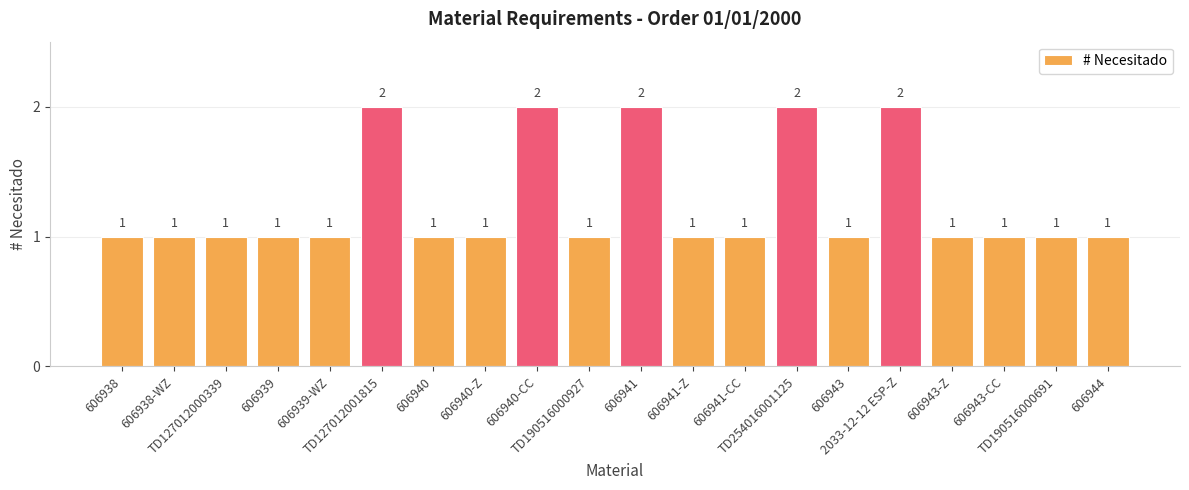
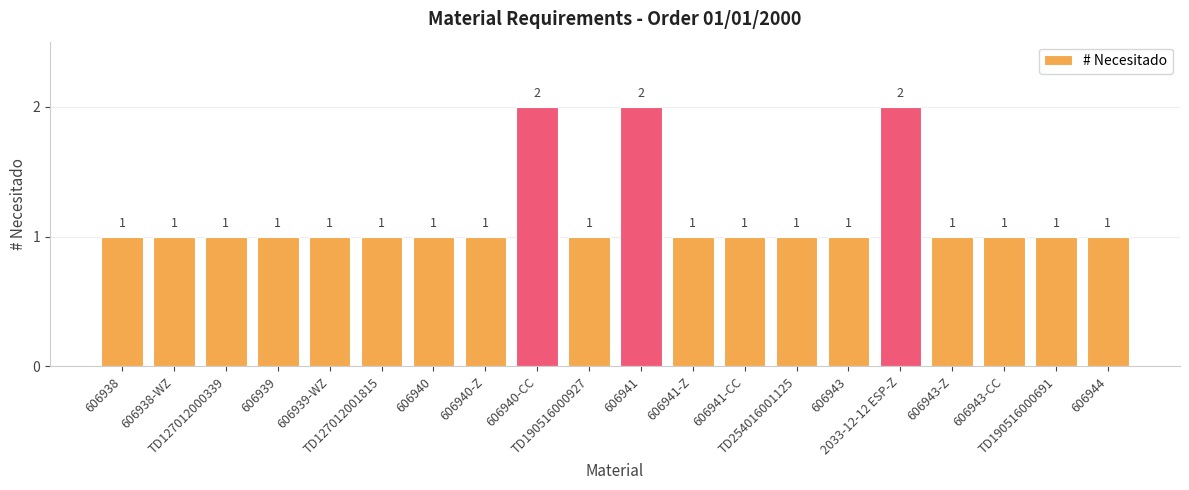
TD127012001815: 2 -> 1
TD254016001125: 2 -> 1
